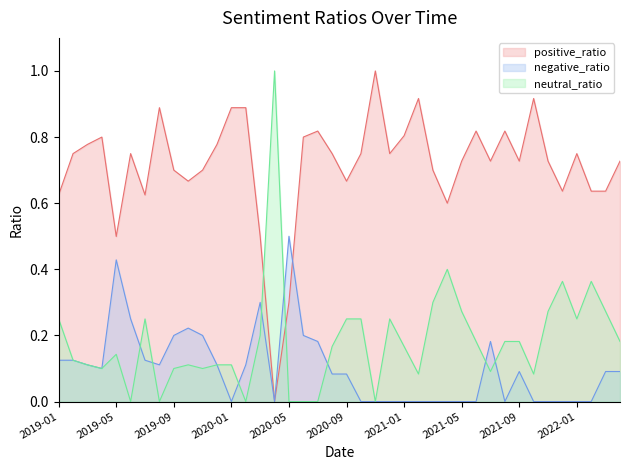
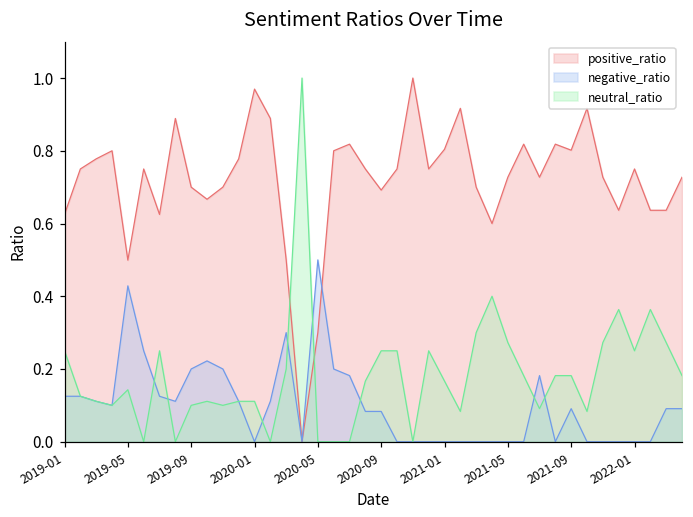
positive_ratio, 2020-01: 0.89 -> 0.97
positive_ratio, 2020-09: 0.67 -> 0.69
positive_ratio, 2021-09: 0.73 -> 0.80
